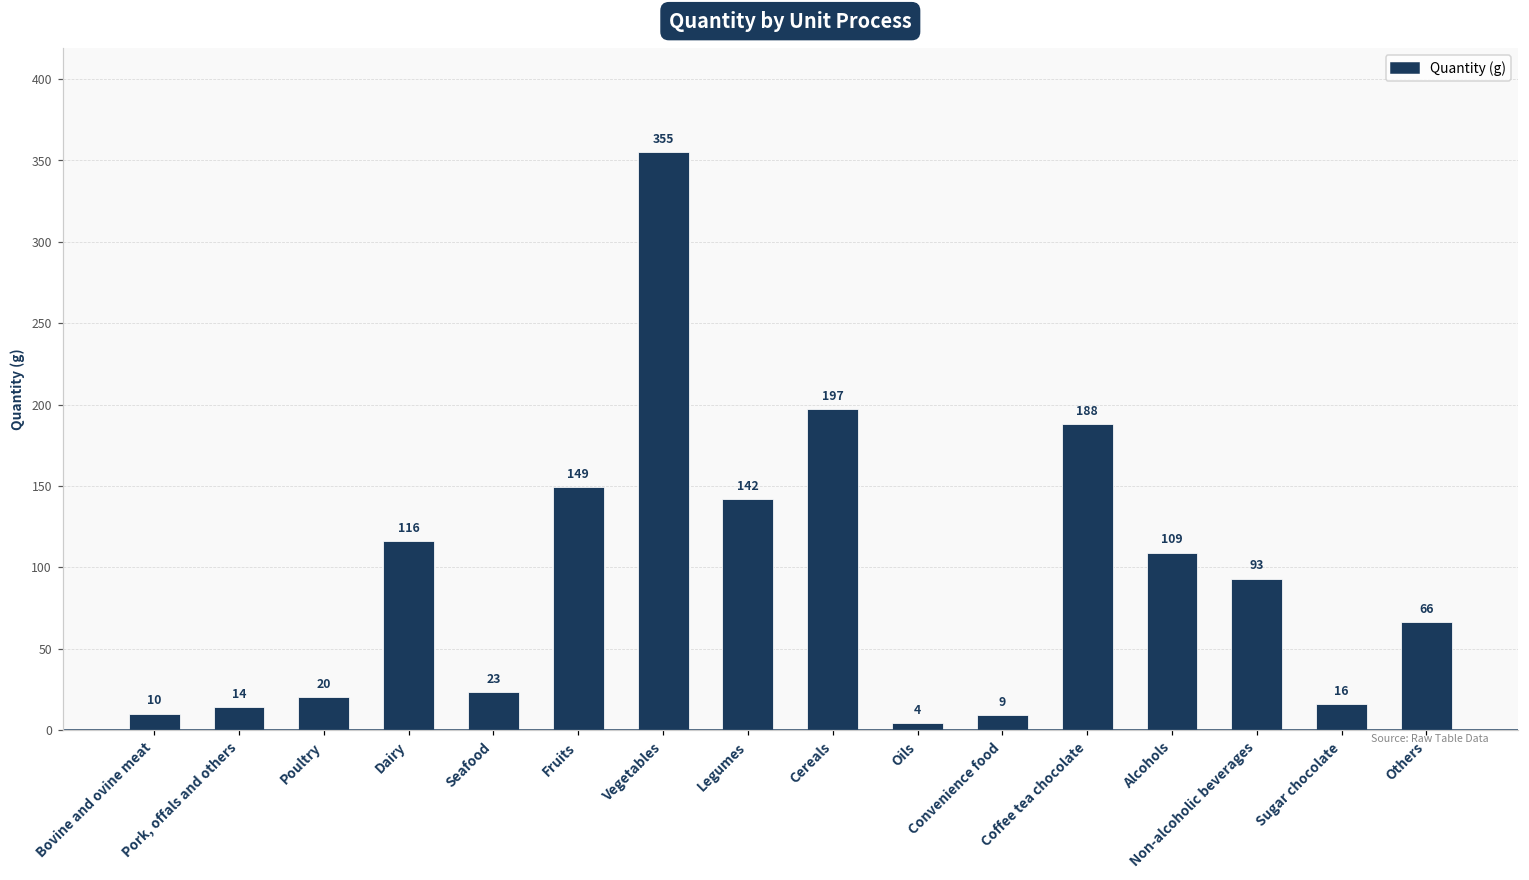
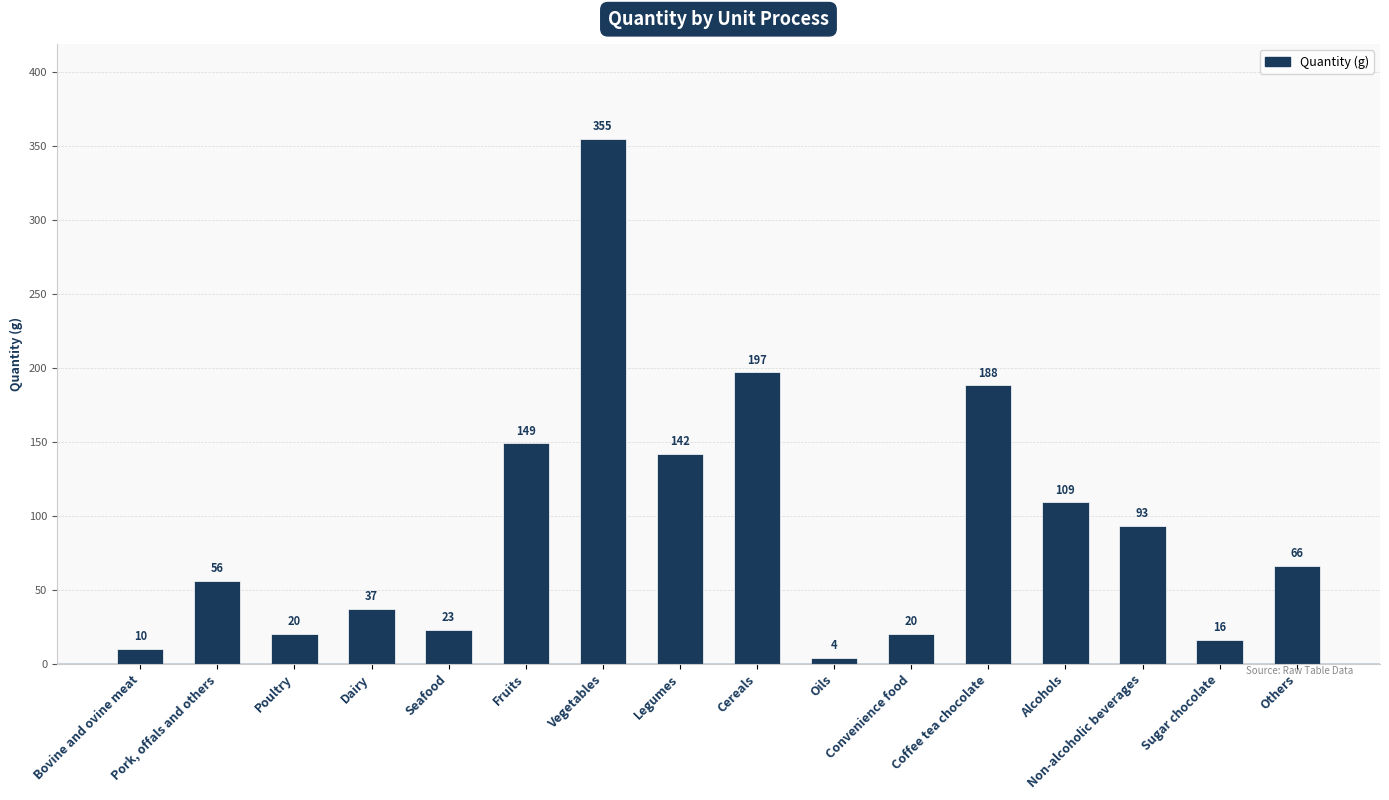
Pork, offals and others: 14 -> 56
Dairy: 116 -> 37
Convenience food: 9 -> 20
